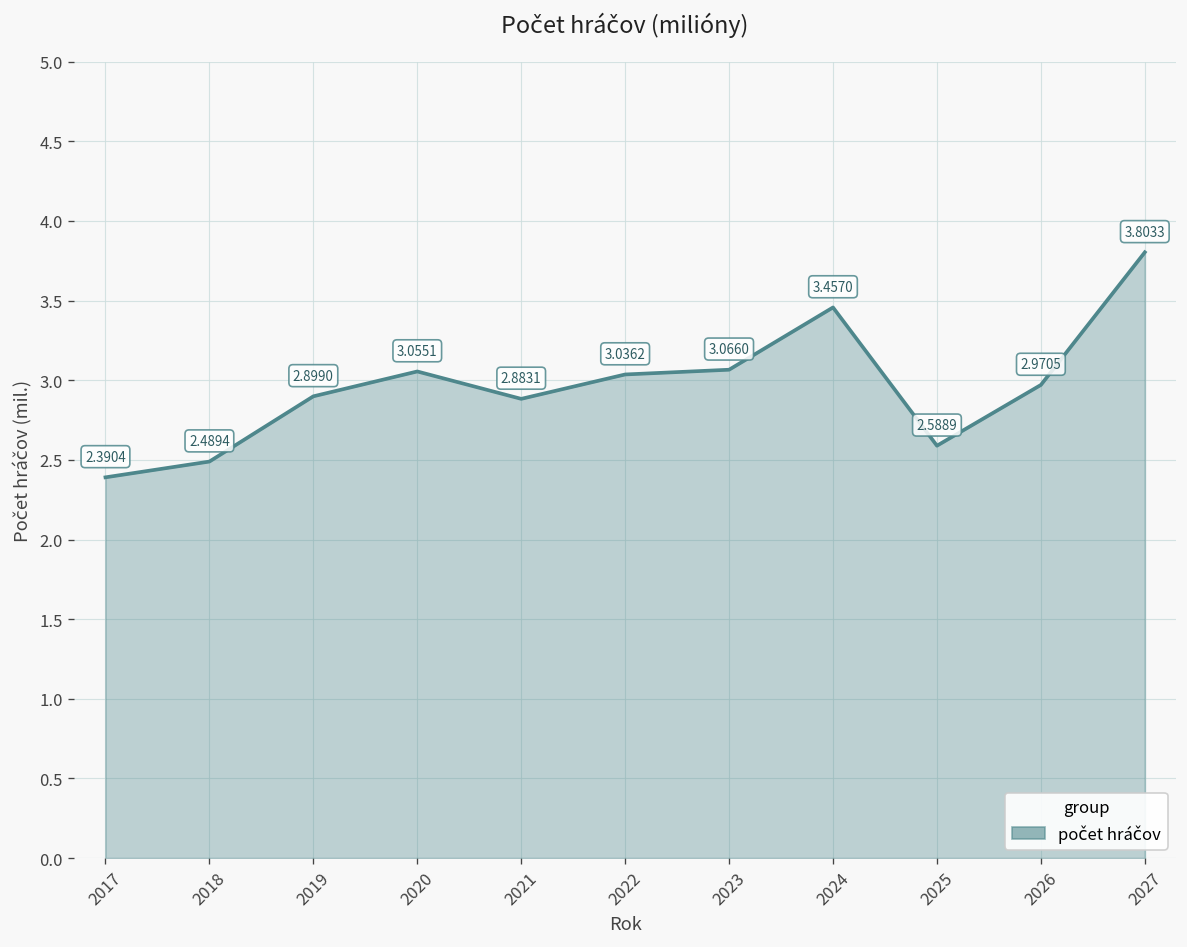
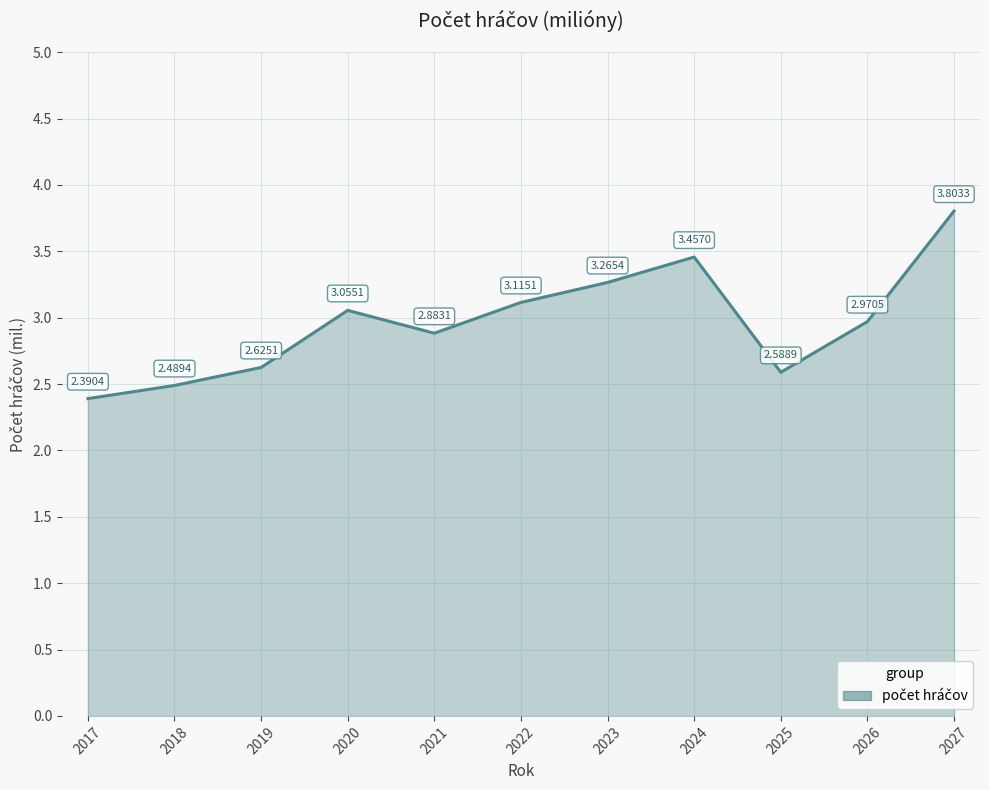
2019: 2.8990 -> 2.6251
2022: 3.0362 -> 3.1151
2023: 3.0660 -> 3.2654
